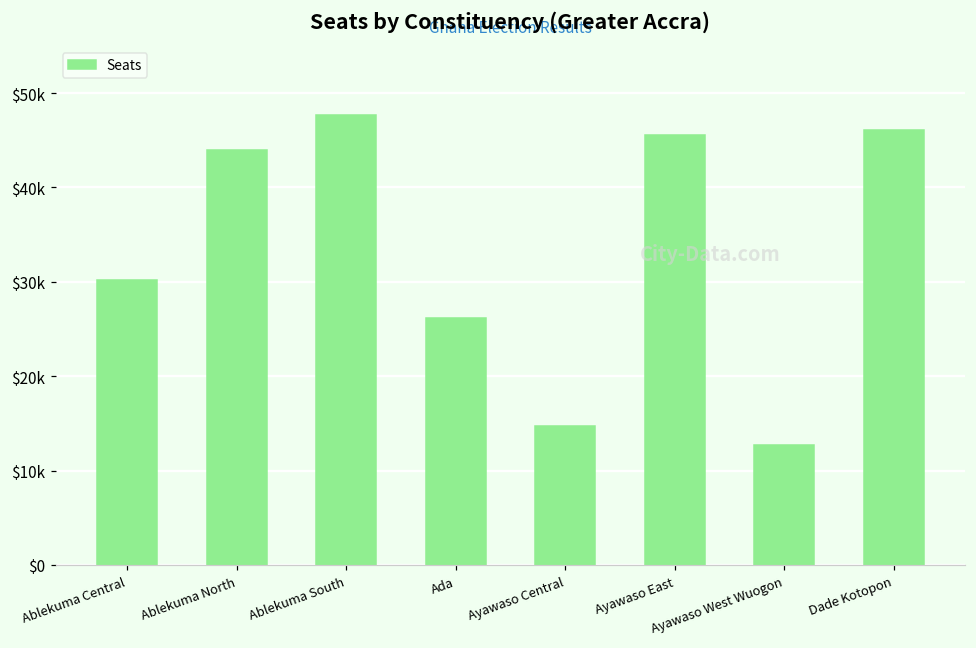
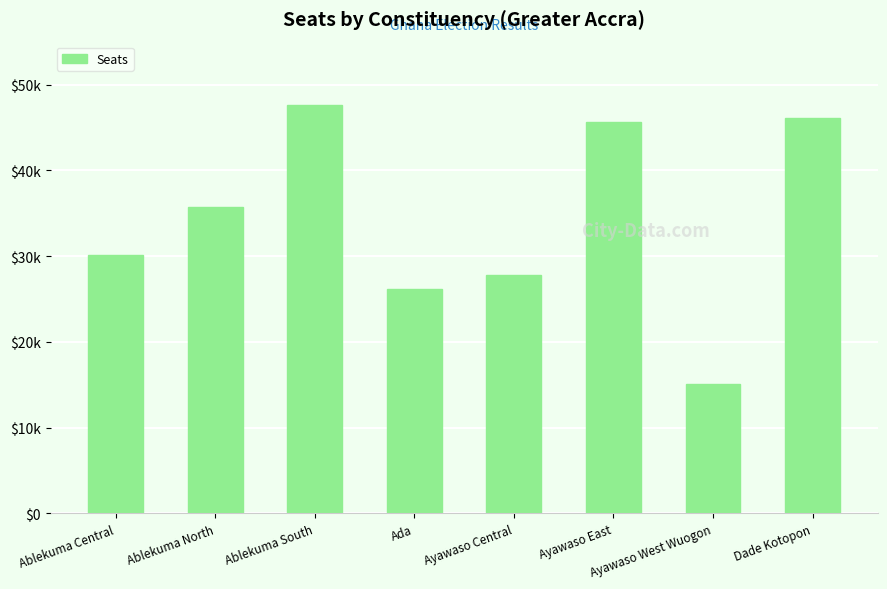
Ablekuma North: $44000 -> $36000
Ayawaso Central: $15000 -> $28000
Ayawaso West Wuogon: $13000 -> $15000
